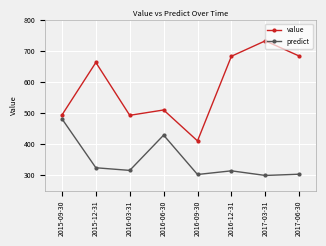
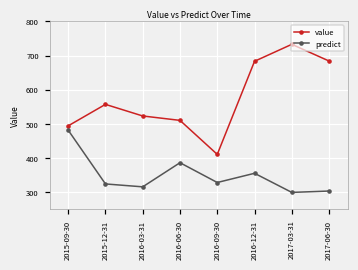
value, 2015-12-31: 660 -> 560
value, 2016-03-31: 490 -> 520
predict, 2016-06-30: 430 -> 390
predict, 2016-09-30: 300 -> 330
predict, 2016-12-31: 310 -> 360
